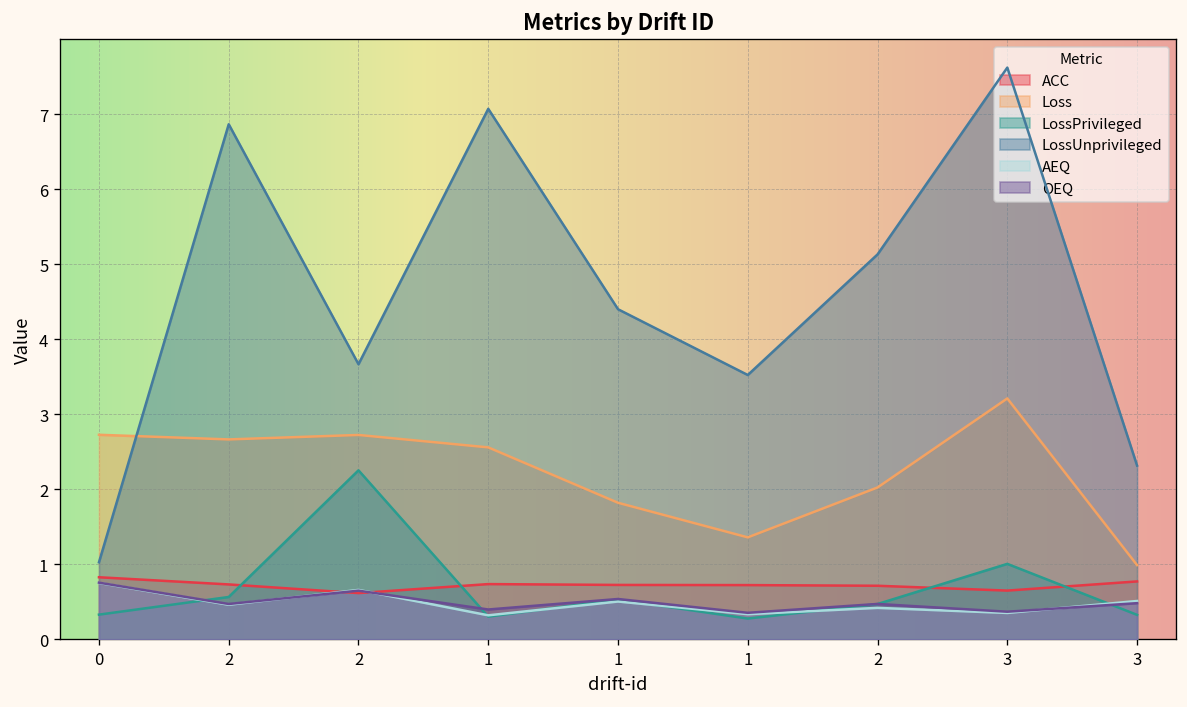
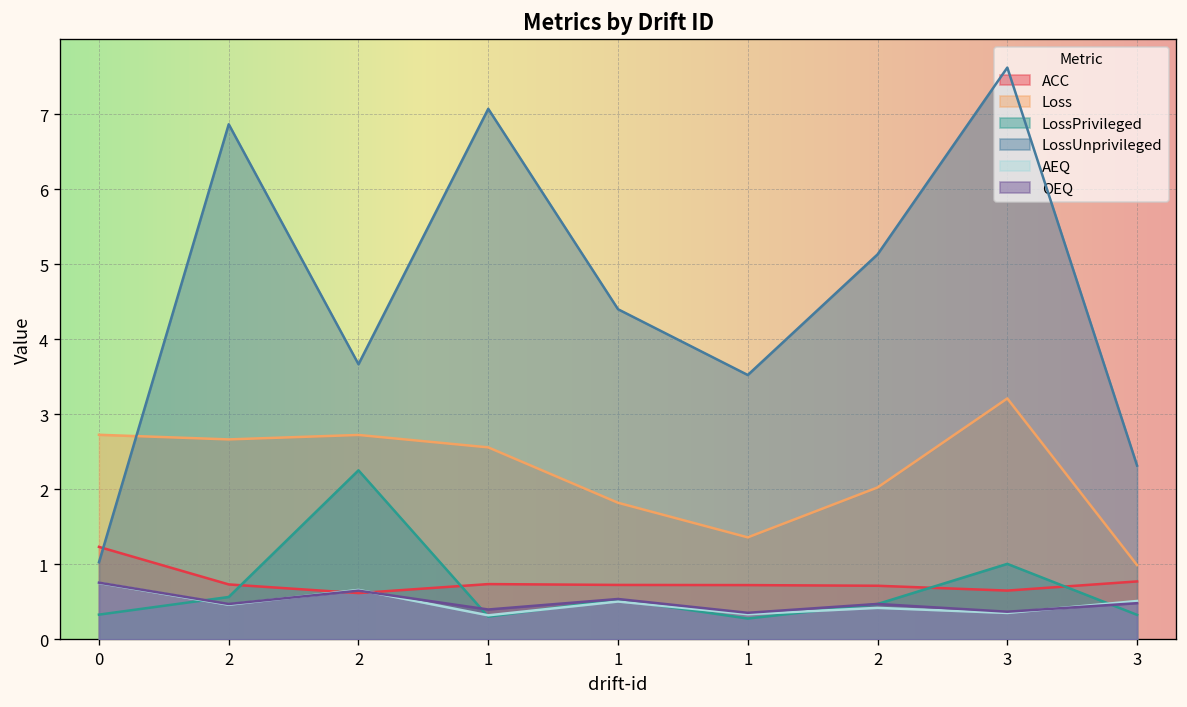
ACC, 0: 0.8 -> 1.2
